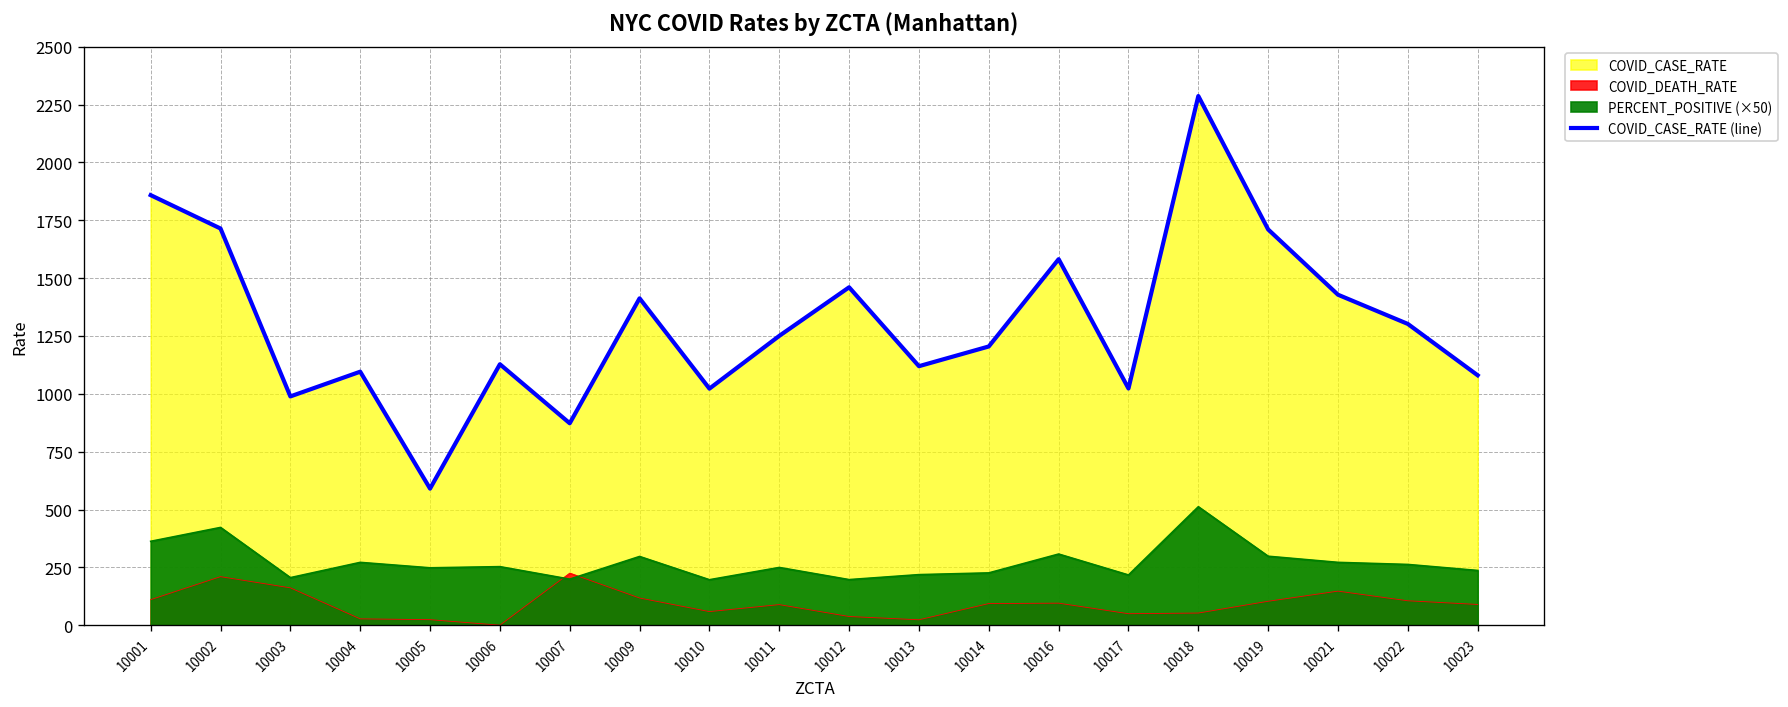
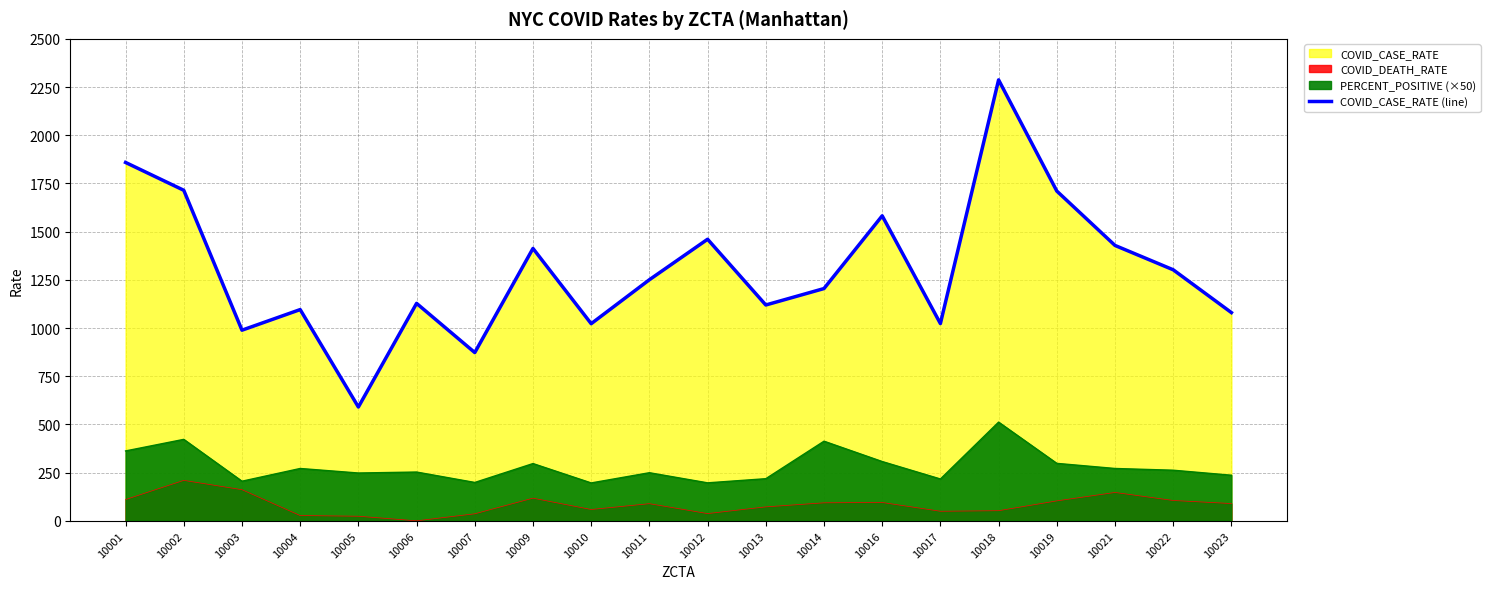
COVID_DEATH_RATE, 10007: 220 -> 40
COVID_DEATH_RATE, 10013: 20 -> 70
PERCENT_POSITIVE (×50), 10014: 230 -> 410
